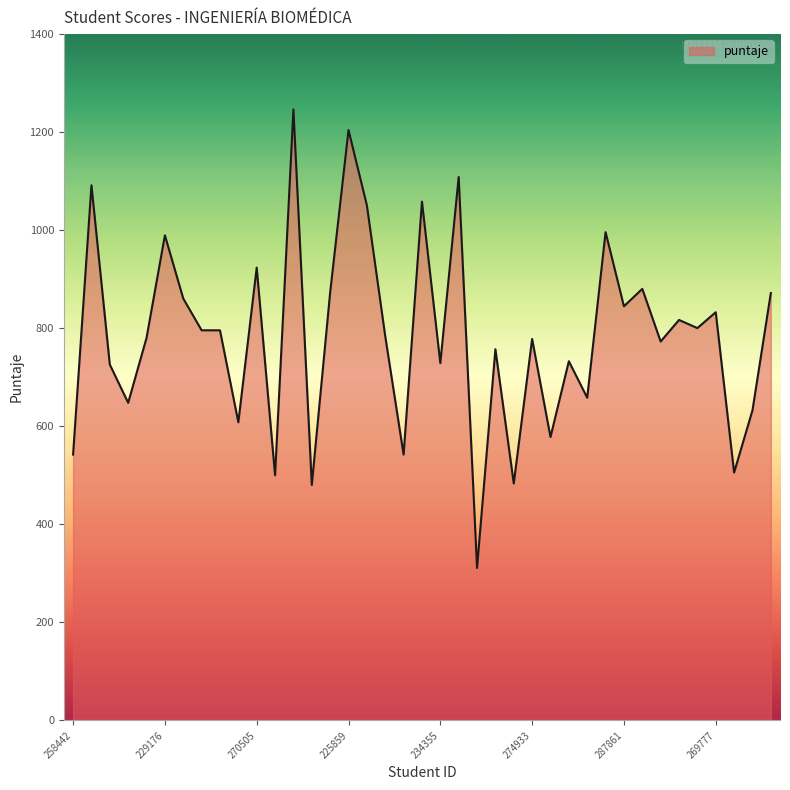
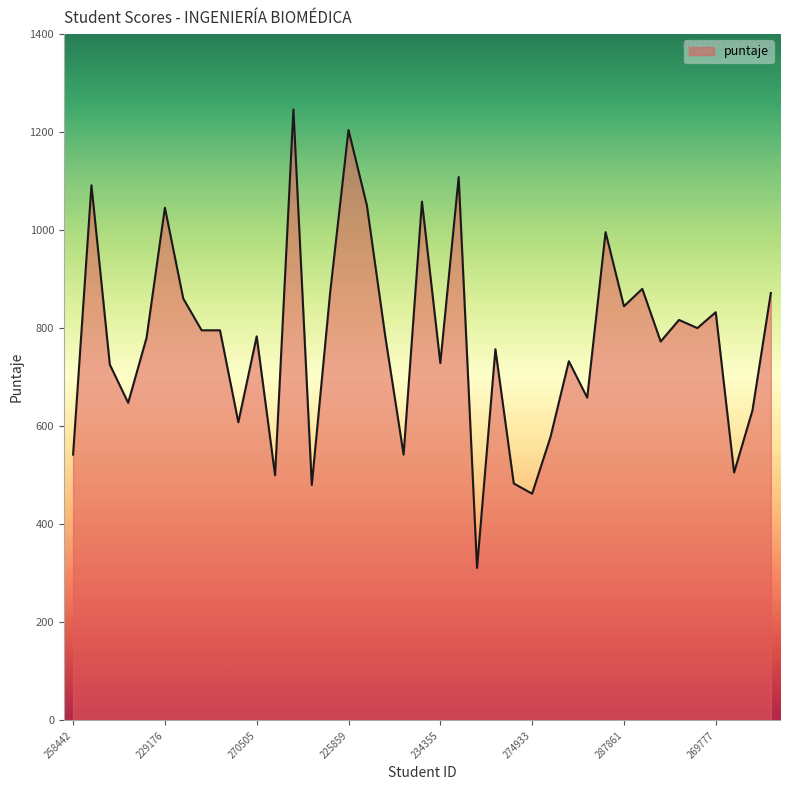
229176: 990 -> 1050
270505: 920 -> 780
274933: 780 -> 460
